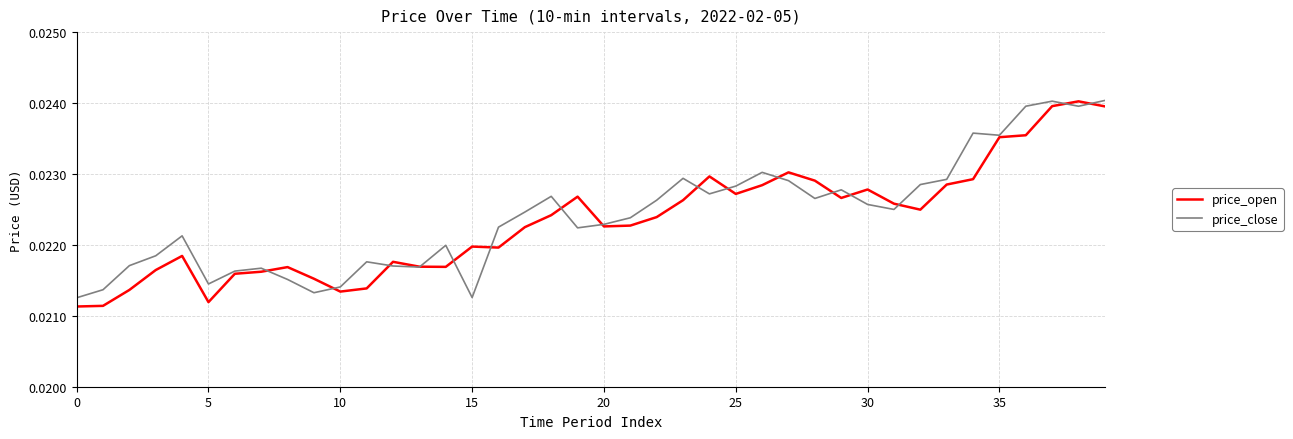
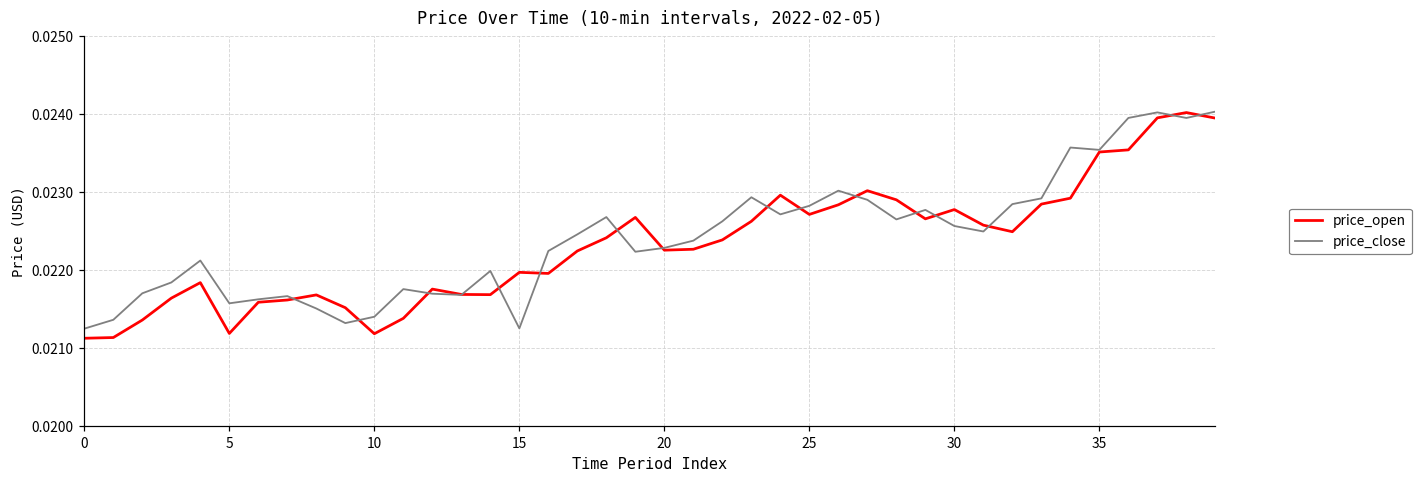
price_close, 5: 0.0214 -> 0.0216
price_open, 10: 0.0213 -> 0.0212
